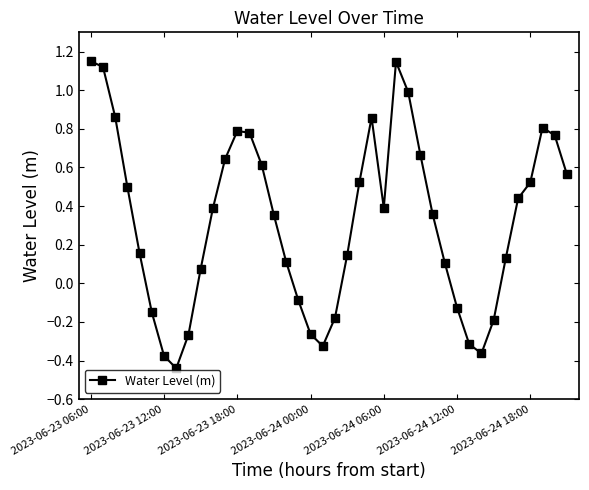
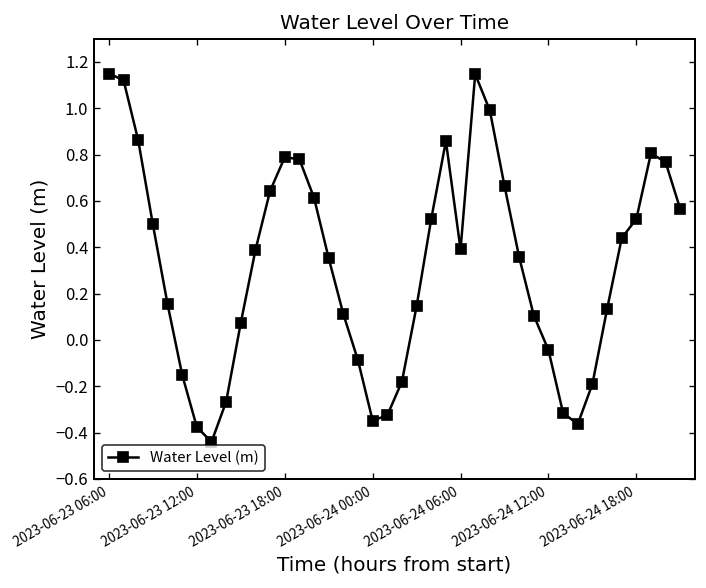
2023-06-24 00:00: -0.26 -> -0.35
2023-06-24 12:00: -0.13 -> -0.04
